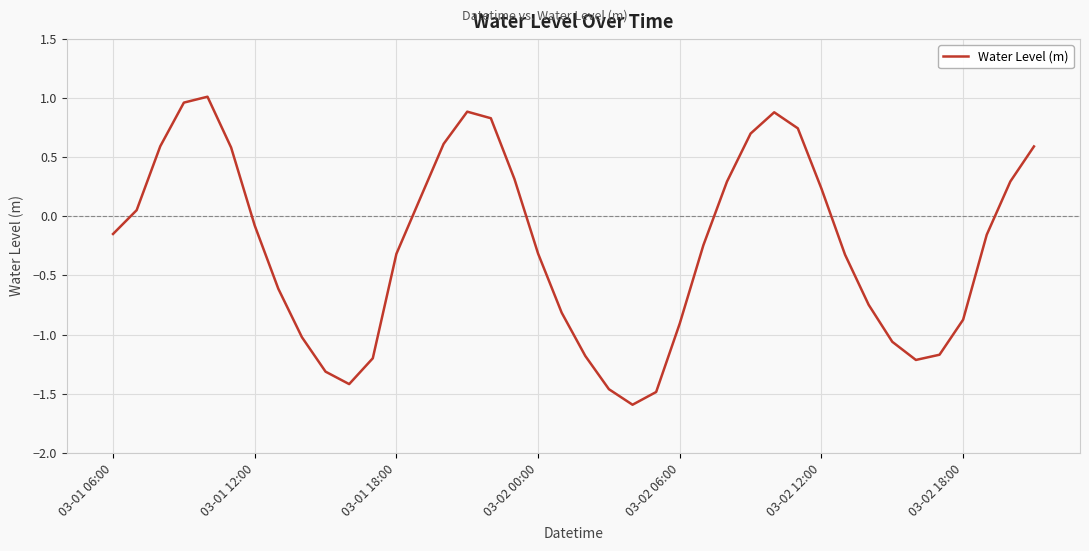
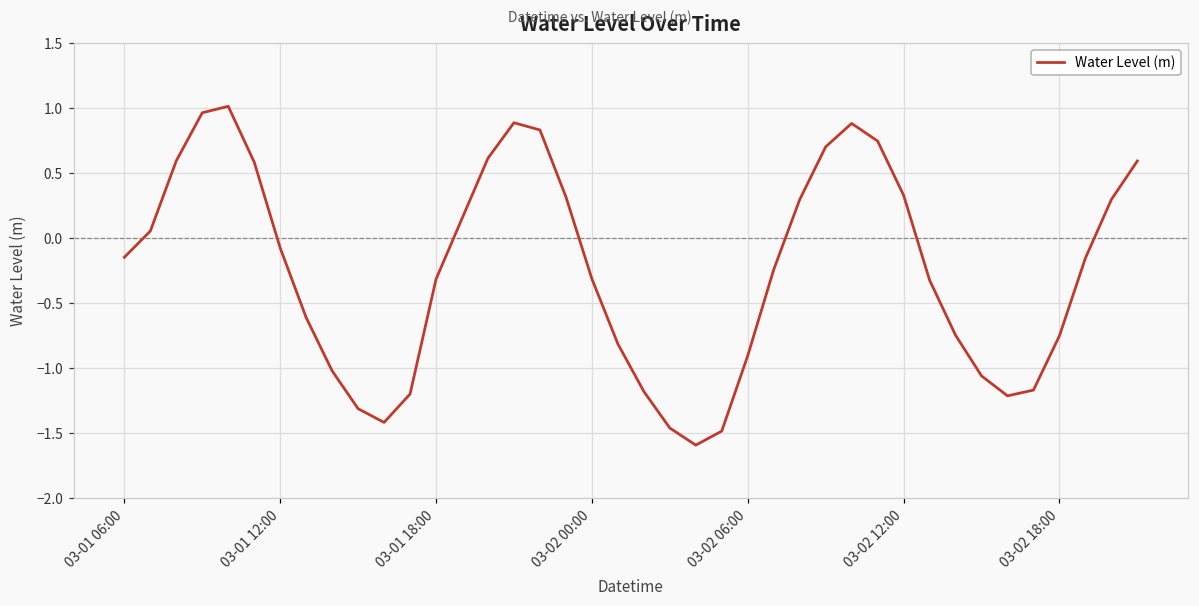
03-02 12:00: 0.24 -> 0.33
03-02 18:00: -0.87 -> -0.75
